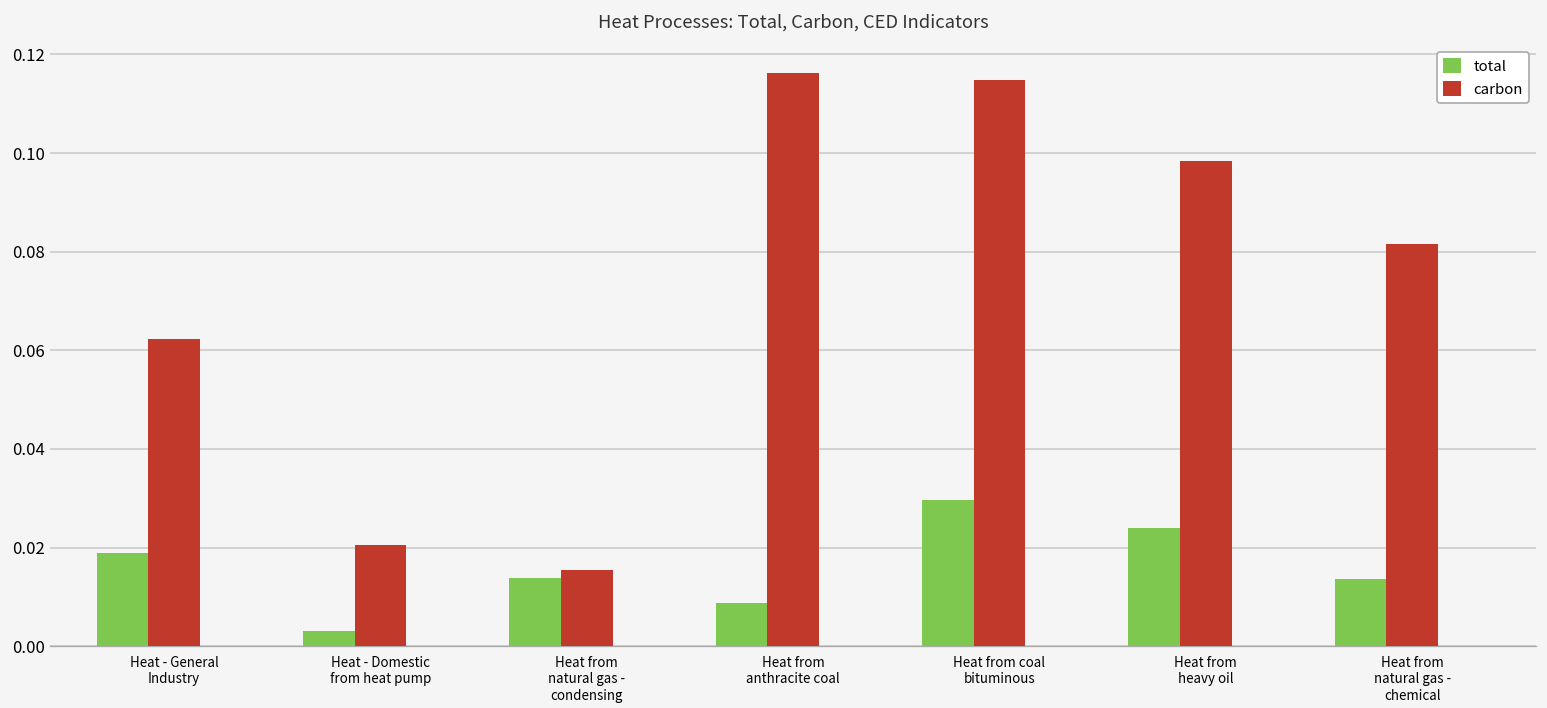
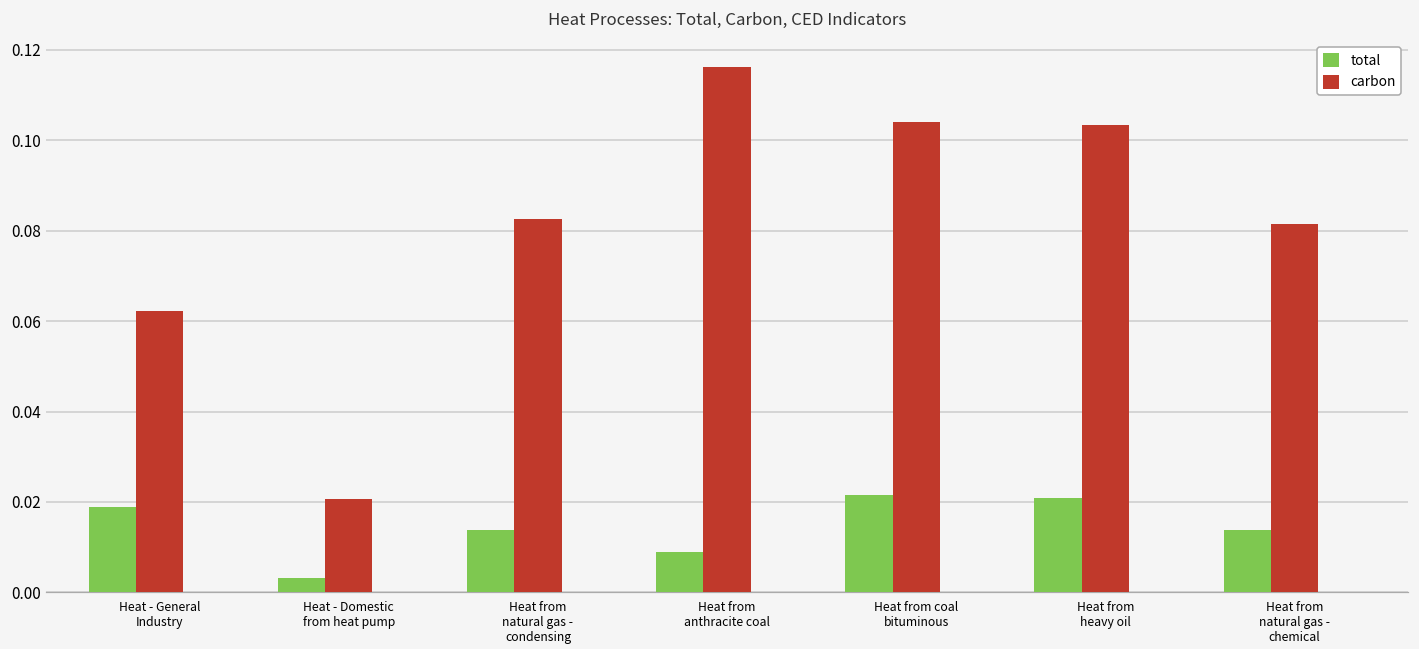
carbon, Heat from natural gas - condensing: 0.015 -> 0.083
total, Heat from coal bituminous: 0.030 -> 0.022
carbon, Heat from coal bituminous: 0.115 -> 0.104
total, Heat from heavy oil: 0.024 -> 0.021
carbon, Heat from heavy oil: 0.098 -> 0.103
